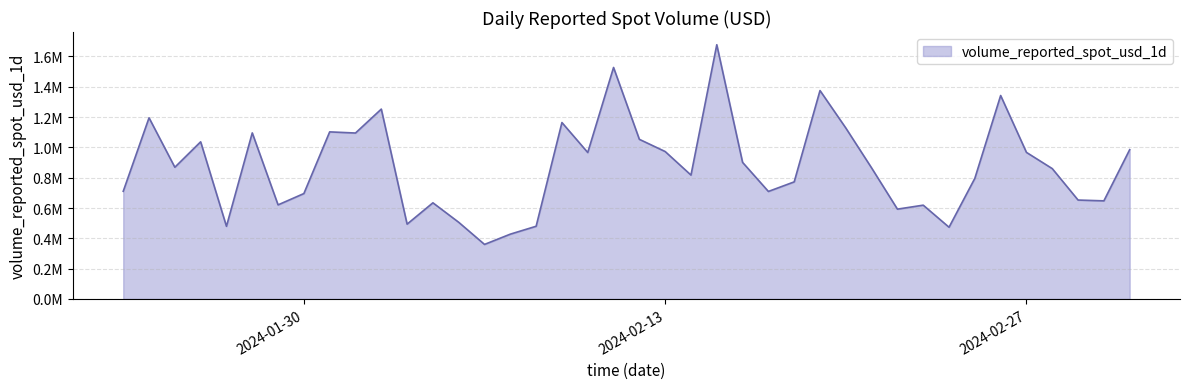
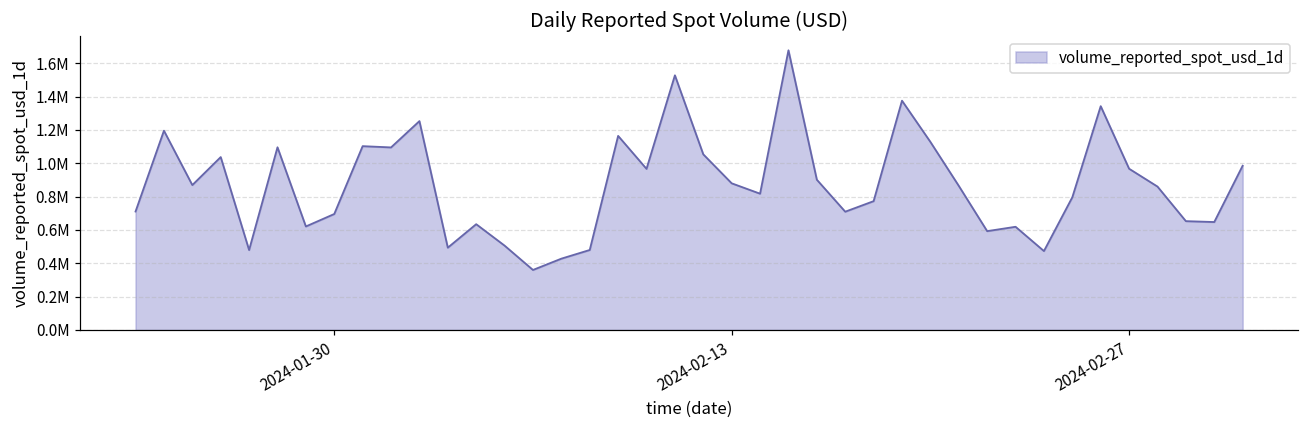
2024-02-13: 970000 -> 880000
